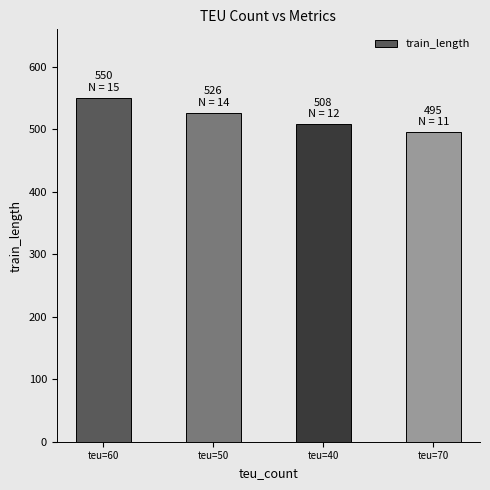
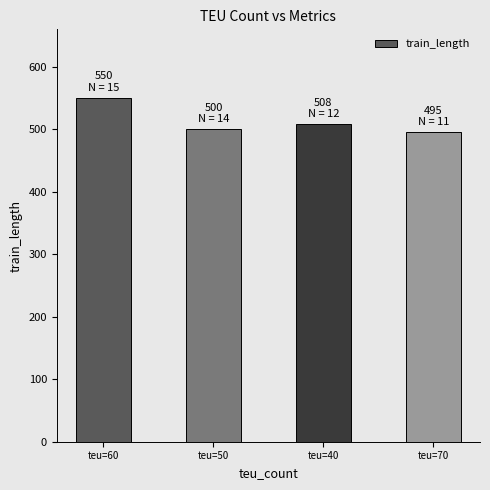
teu=50: 526 -> 500
